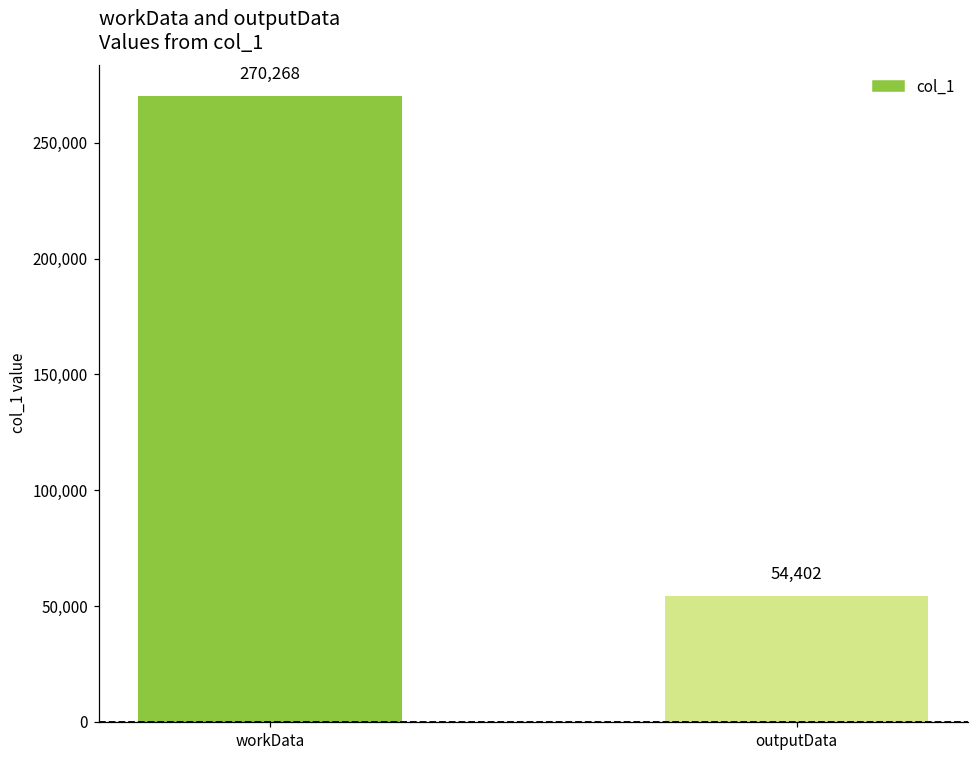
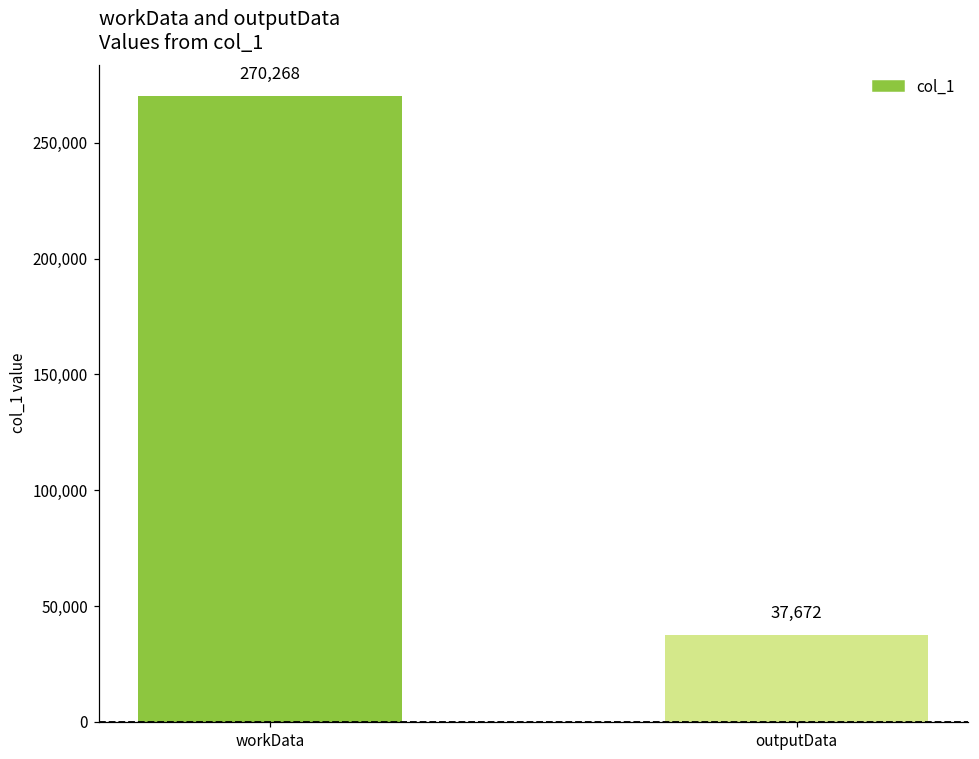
outputData: 54,402 -> 37,672
